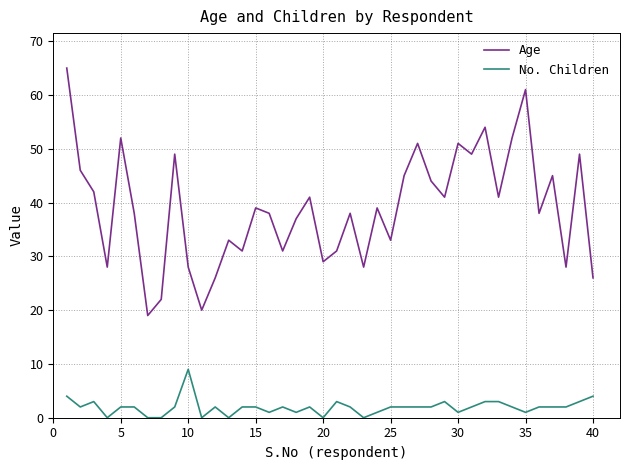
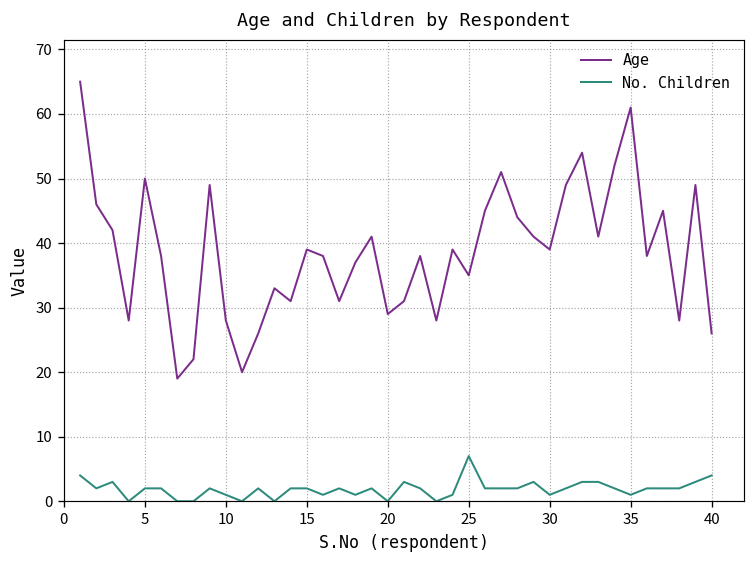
Age, 5: 52 -> 50
No. Children, 10: 9 -> 1
Age, 25: 33 -> 35
No. Children, 25: 2 -> 7
Age, 30: 51 -> 39
